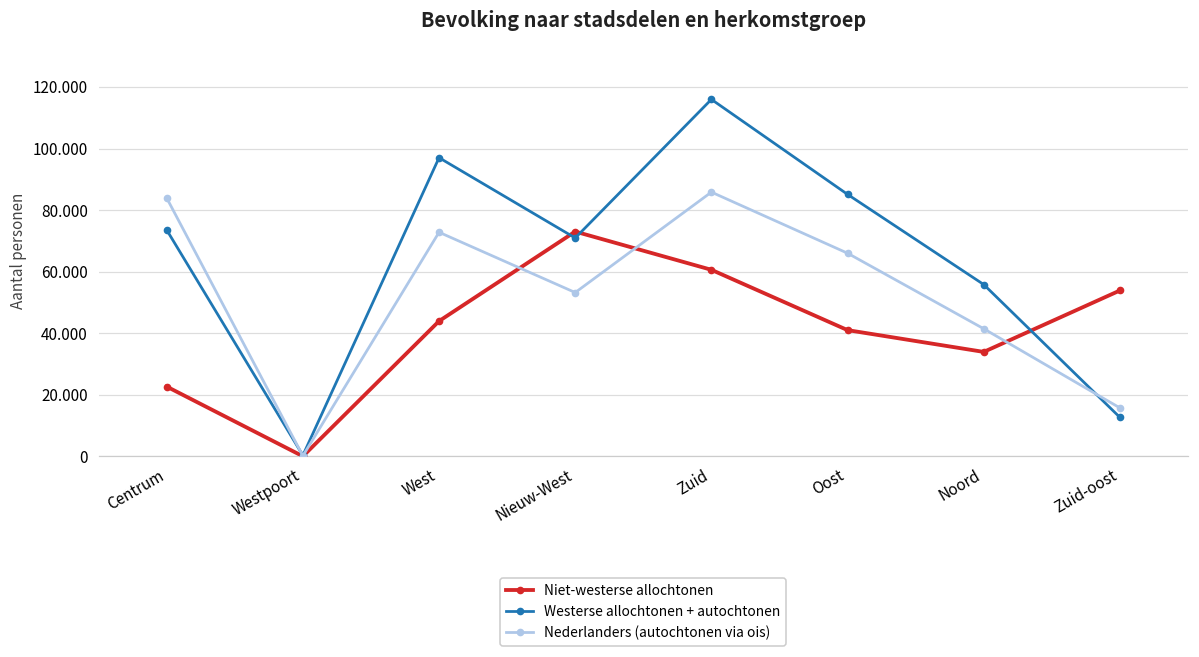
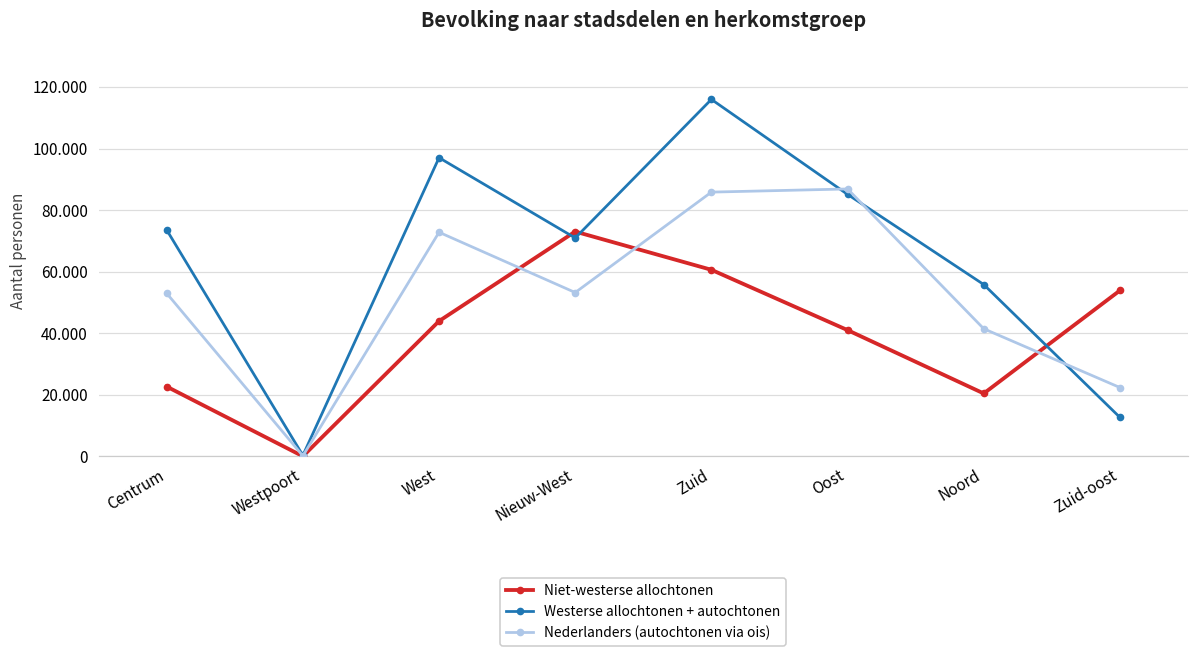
Nederlanders (autochtonen via ois), Centrum: 84 -> 53
Nederlanders (autochtonen via ois), Oost: 66 -> 87
Niet-westerse allochtonen, Noord: 34 -> 20
Nederlanders (autochtonen via ois), Zuid-oost: 16 -> 22
